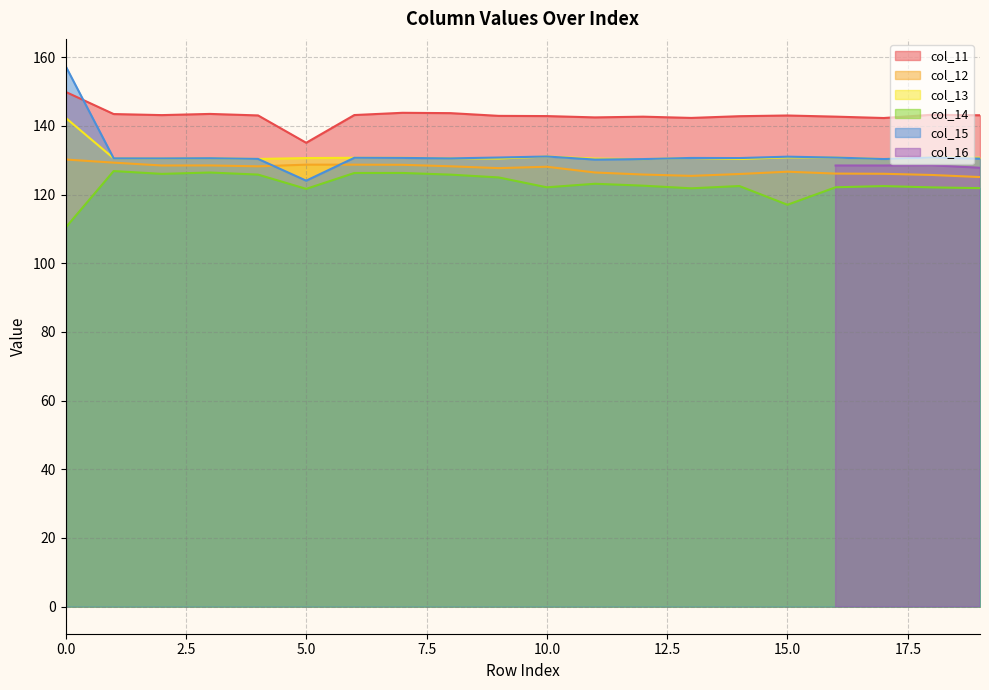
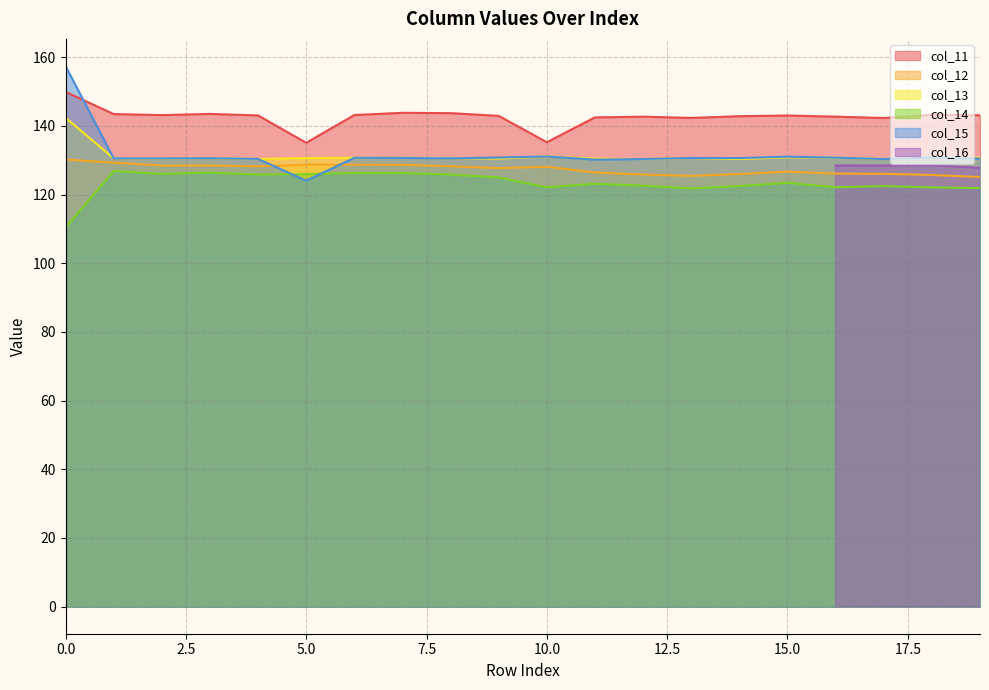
col_14, 5.0: 122 -> 126
col_11, 10.0: 143 -> 135
col_14, 15.0: 117 -> 123
